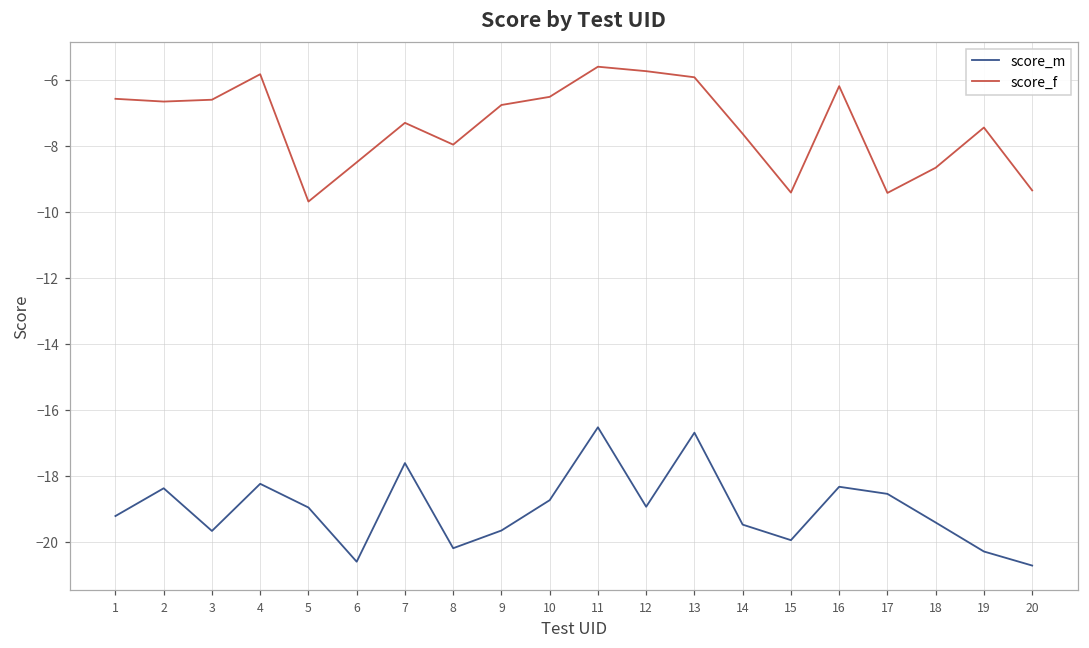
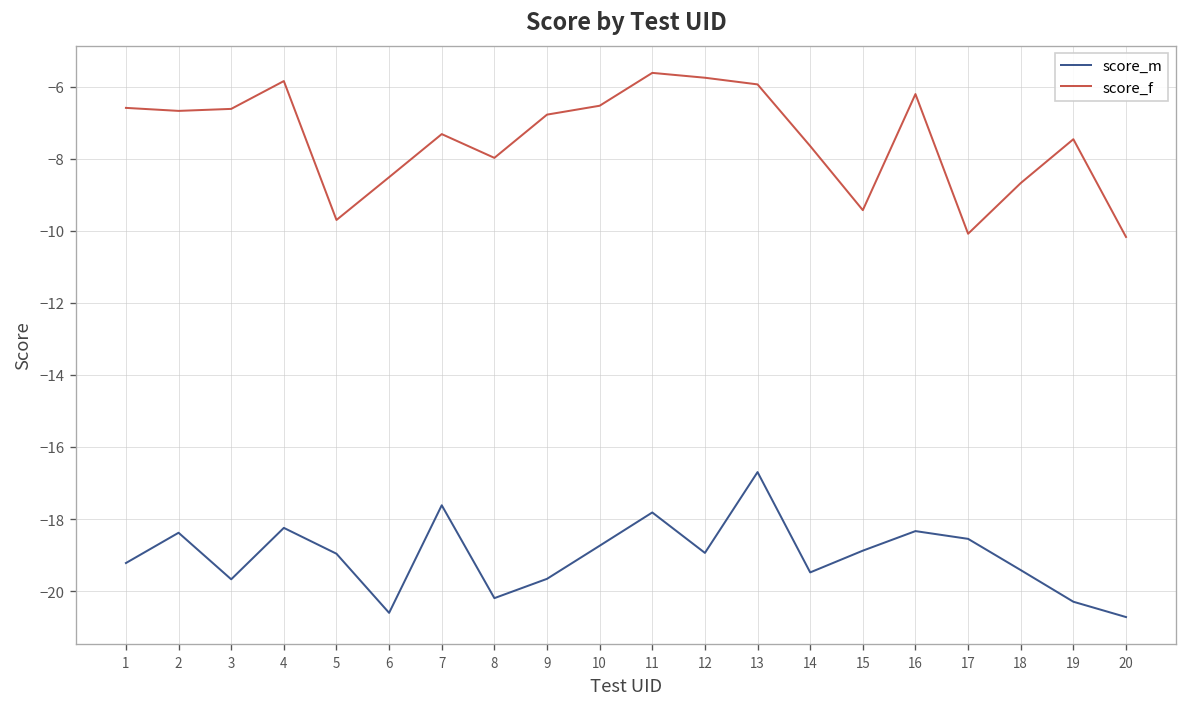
score_m, 11: -16.5 -> -17.8
score_m, 15: -20.0 -> -18.9
score_f, 17: -9.4 -> -10.1
score_f, 20: -9.4 -> -10.2
